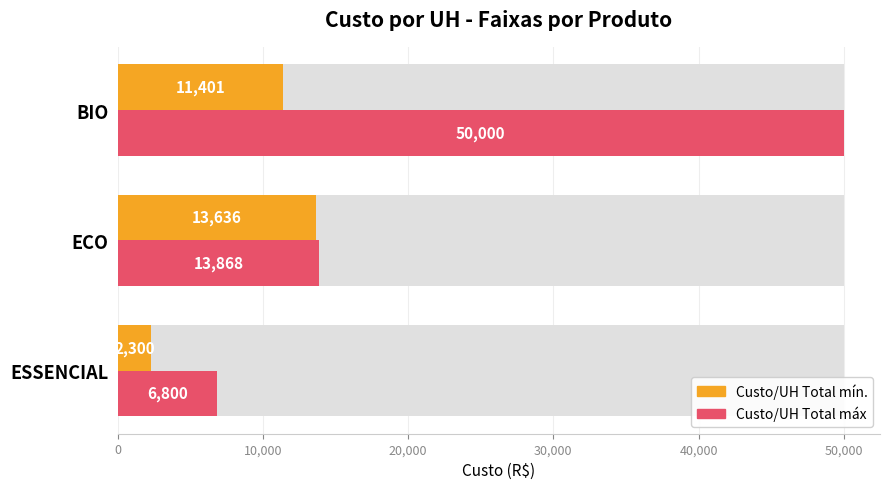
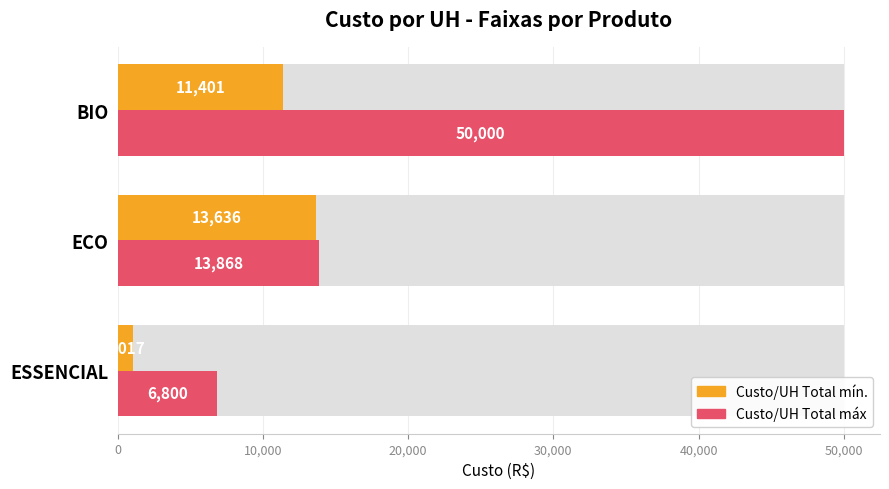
Custo/UH Total mín., ESSENCIAL: 2,300 -> 1,000
